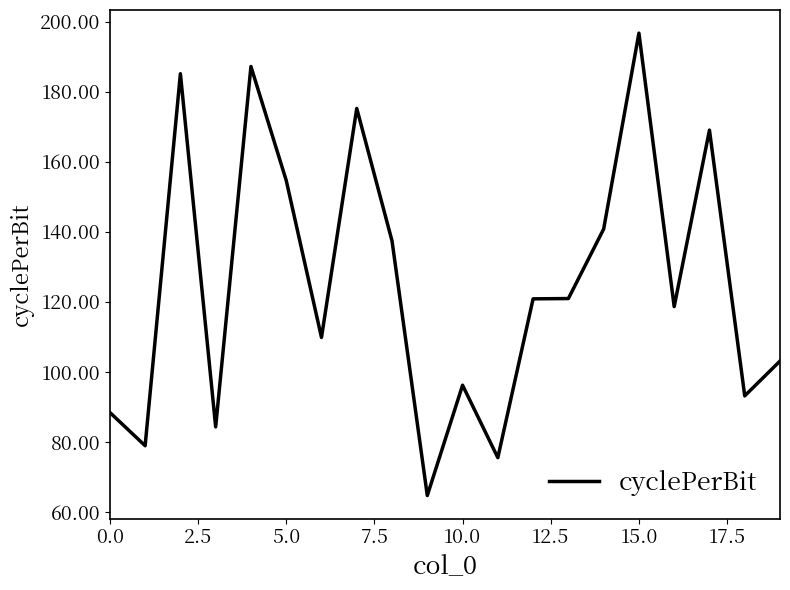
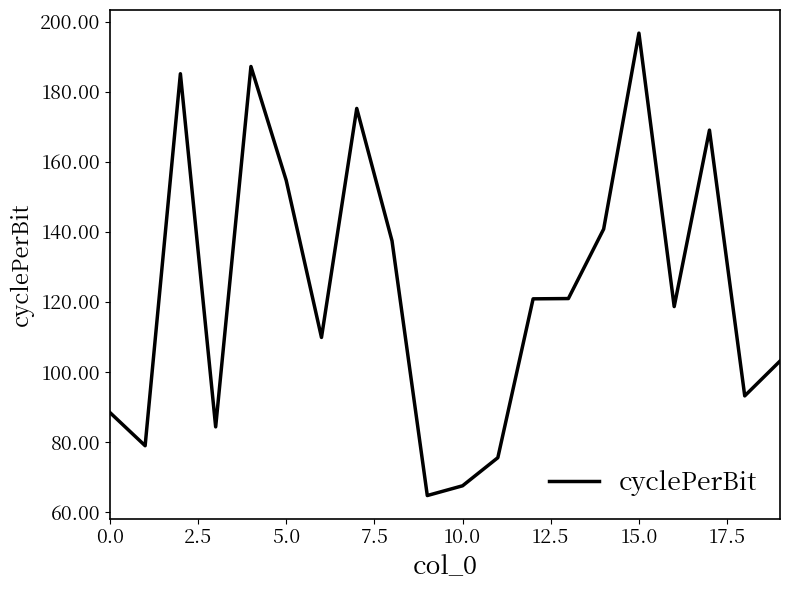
10.0: 96 -> 68
